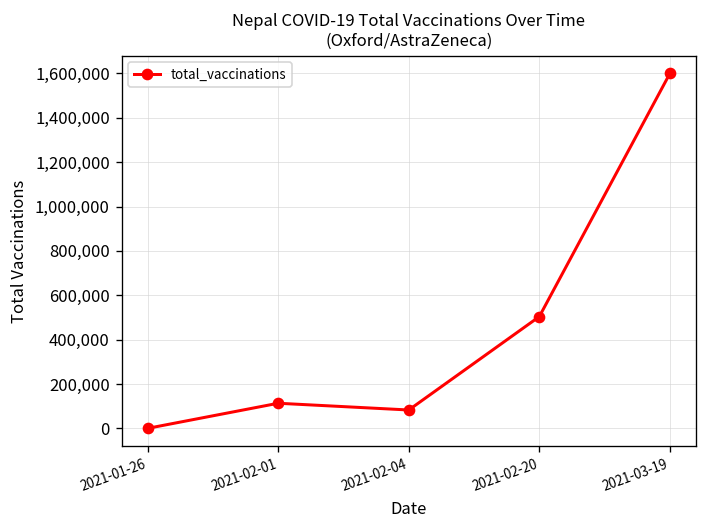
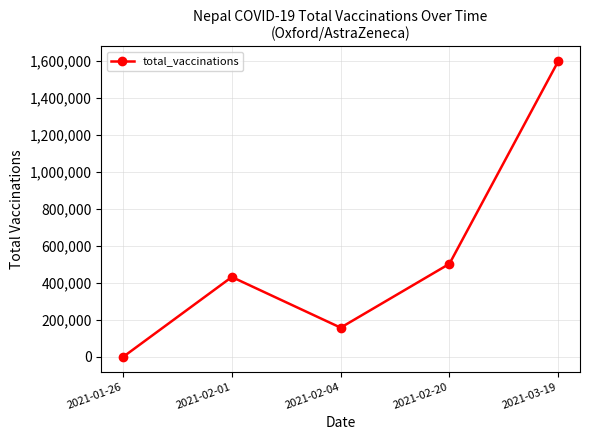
2021-02-01: 110,000 -> 430,000
2021-02-04: 80,000 -> 160,000
